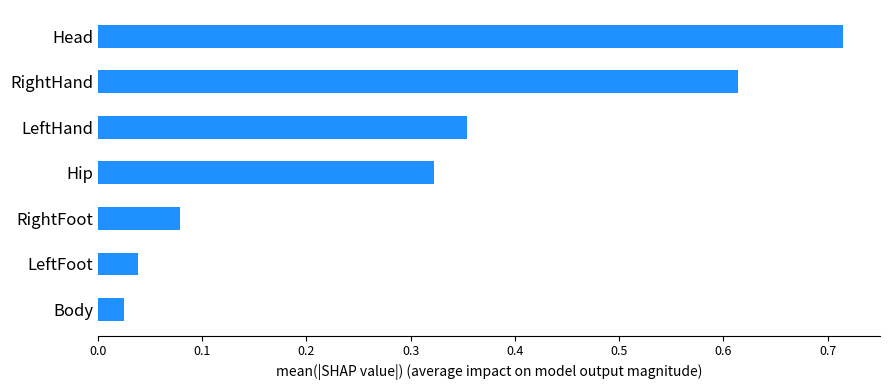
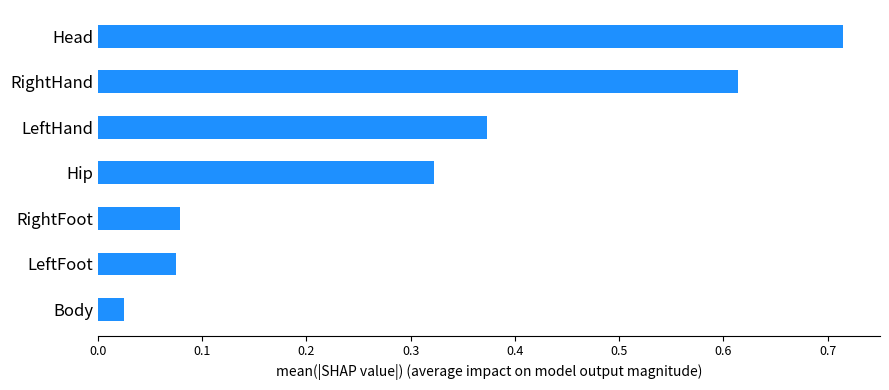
LeftHand: 0.354 -> 0.374
LeftFoot: 0.038 -> 0.075
